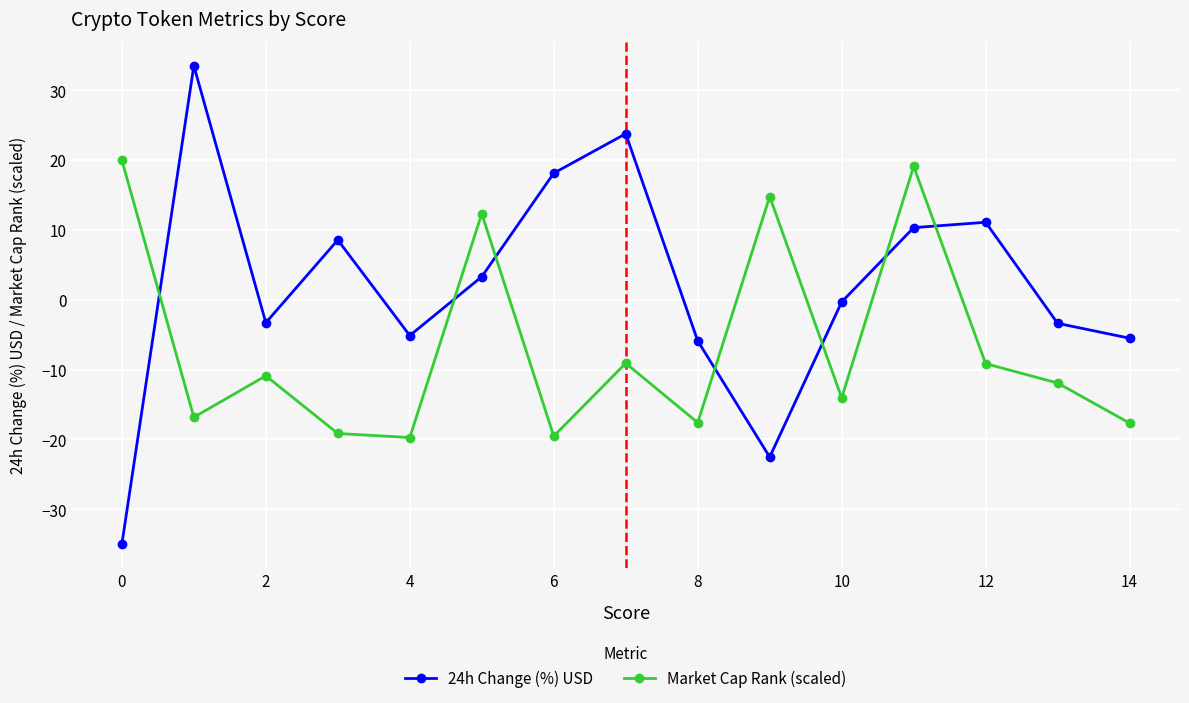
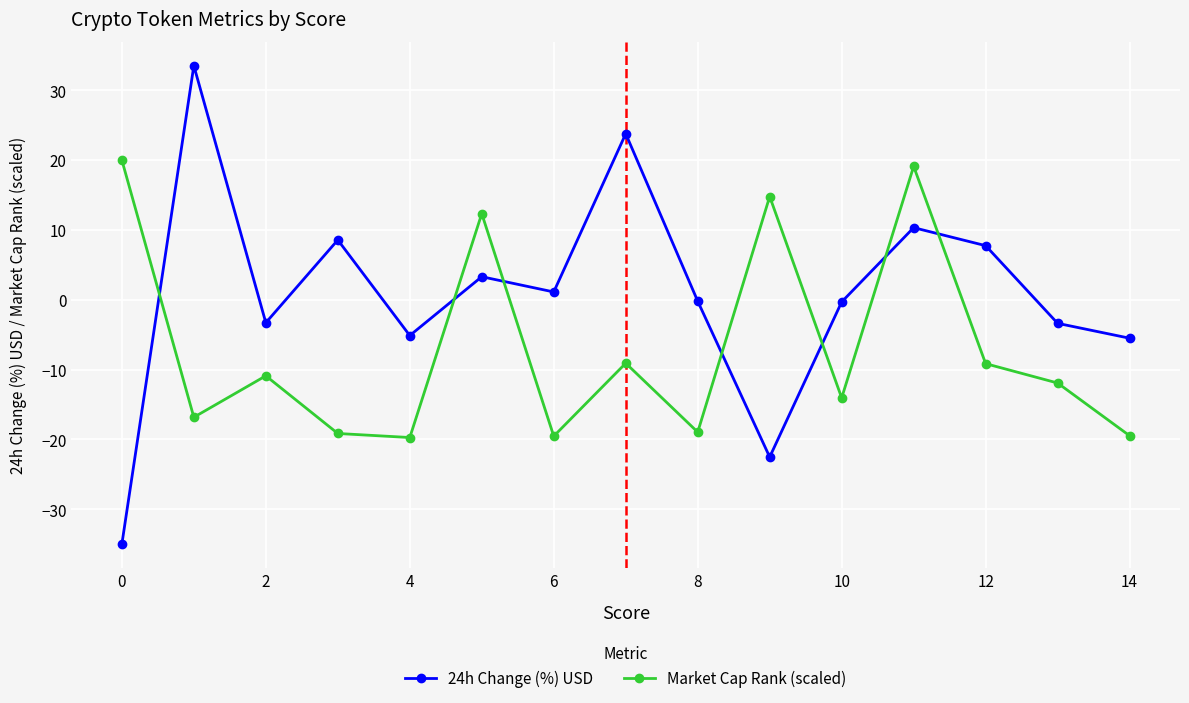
24h Change (%) USD, 6: 18 -> 1
24h Change (%) USD, 8: -6 -> 0
Market Cap Rank (scaled), 8: -18 -> -19
24h Change (%) USD, 12: 11 -> 8
Market Cap Rank (scaled), 14: -18 -> -19
